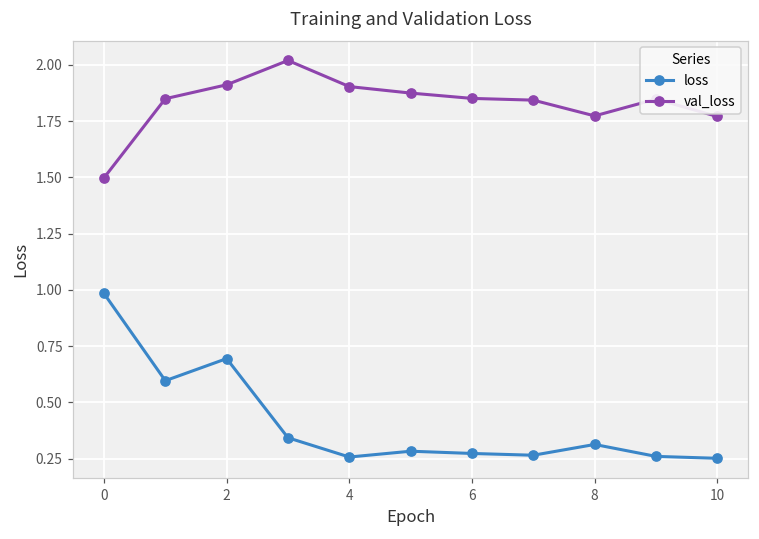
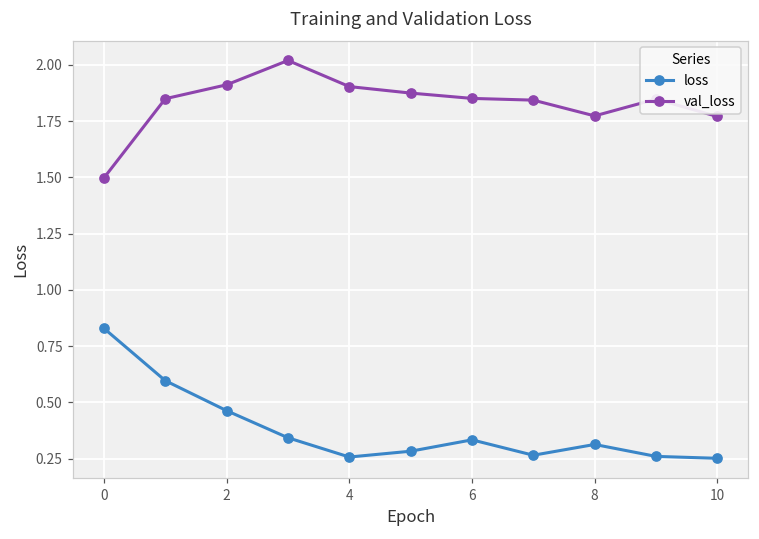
loss, 0: 0.98 -> 0.83
loss, 2: 0.69 -> 0.46
loss, 6: 0.27 -> 0.33
